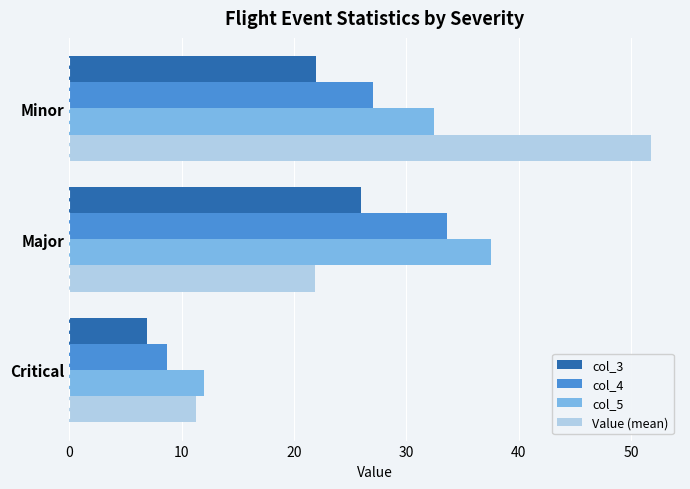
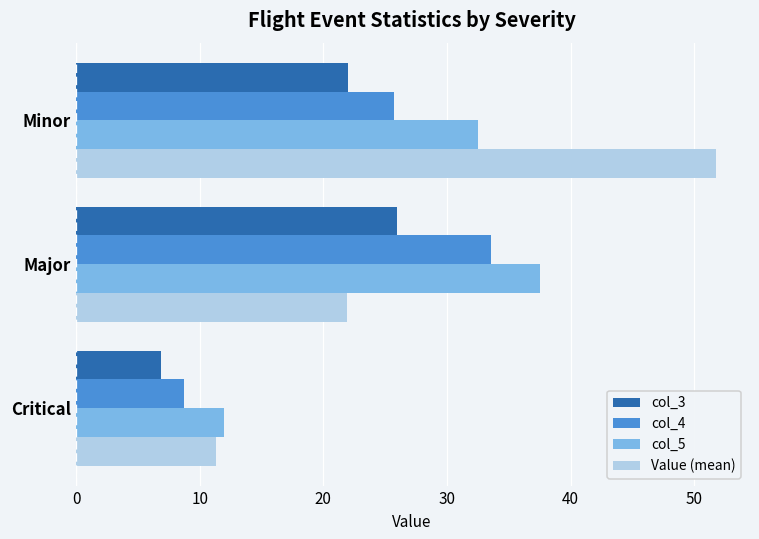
col_4, Minor: 27.0 -> 25.7
